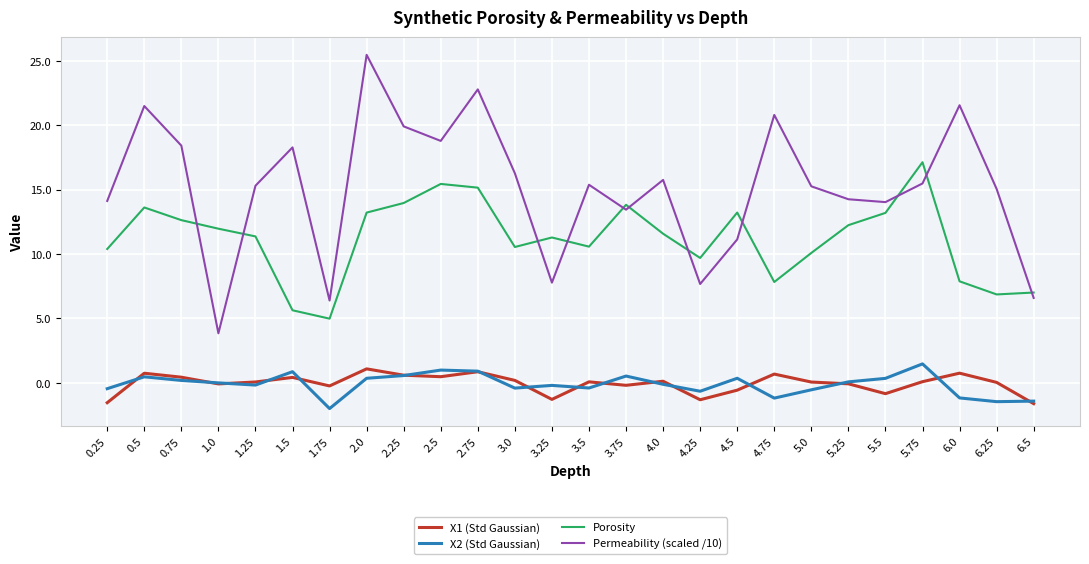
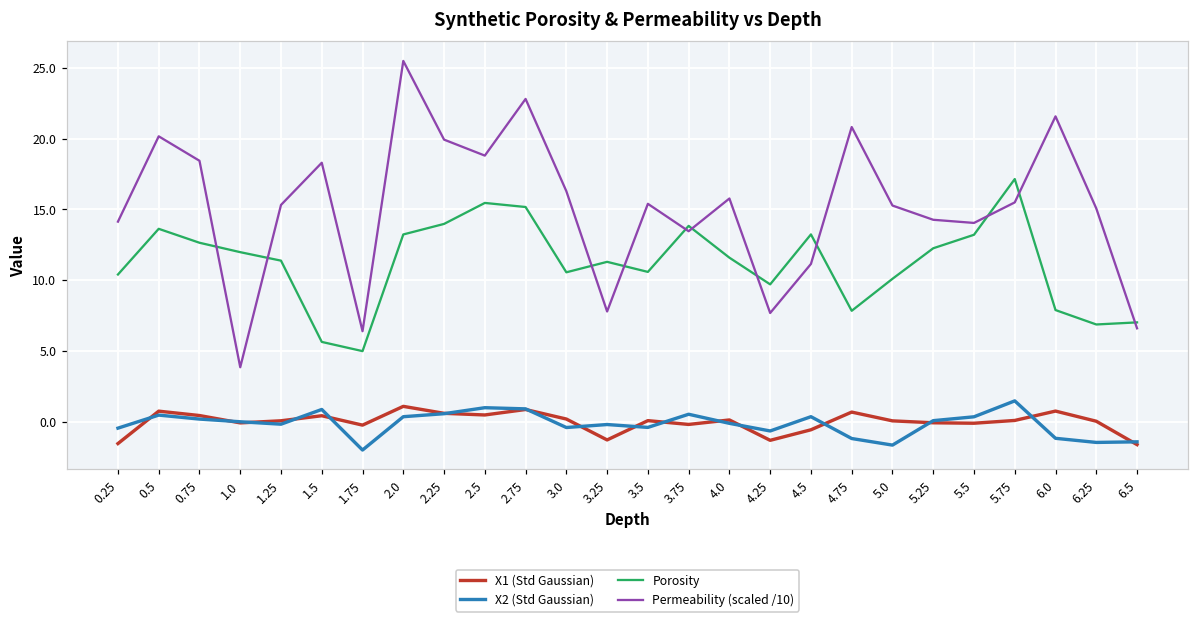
Permeability (scaled /10), 0.5: 21.5 -> 20.2
X2 (Std Gaussian), 5.0: -0.5 -> -1.7
X1 (Std Gaussian), 5.5: -0.8 -> -0.1
